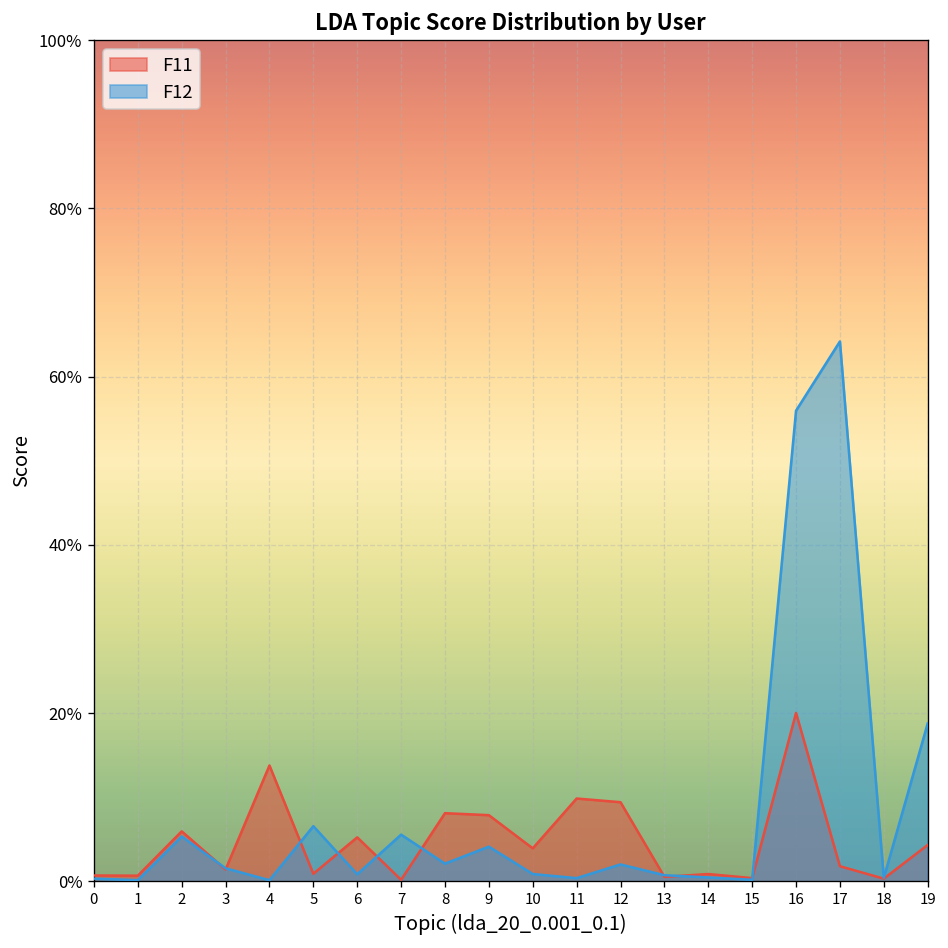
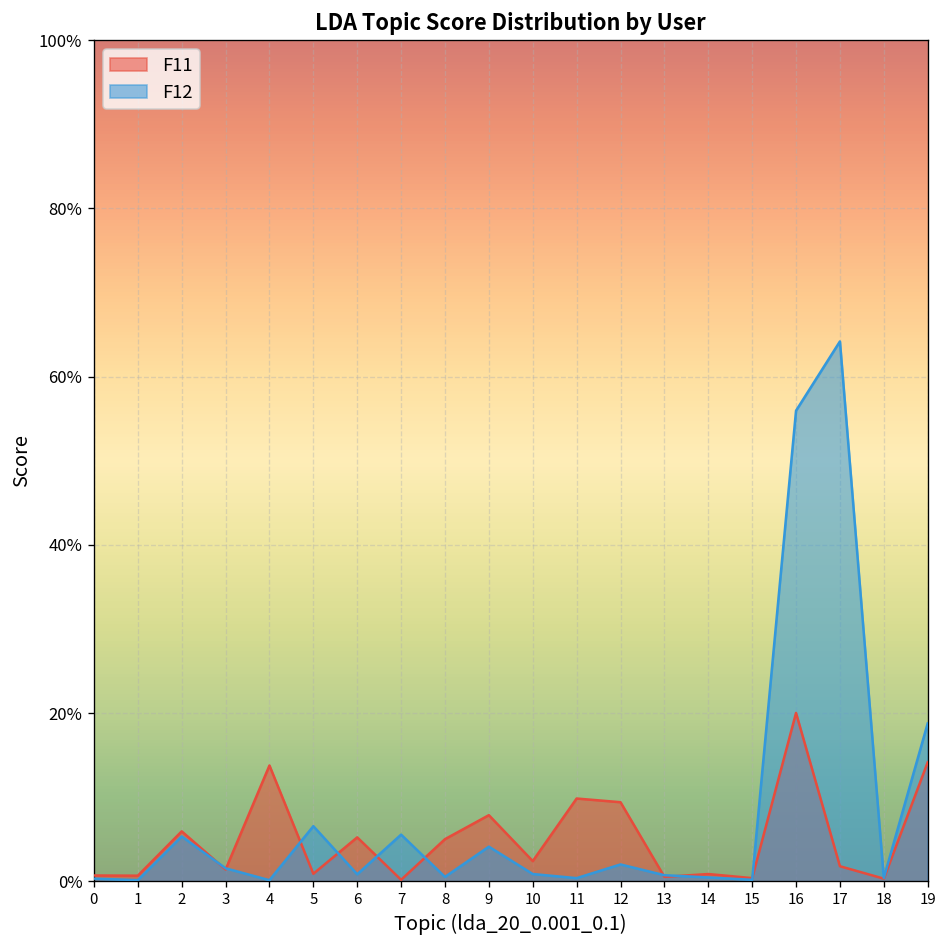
F11, 8: 8% -> 5%
F12, 8: 2% -> 1%
F11, 10: 4% -> 2%
F11, 19: 4% -> 14%
